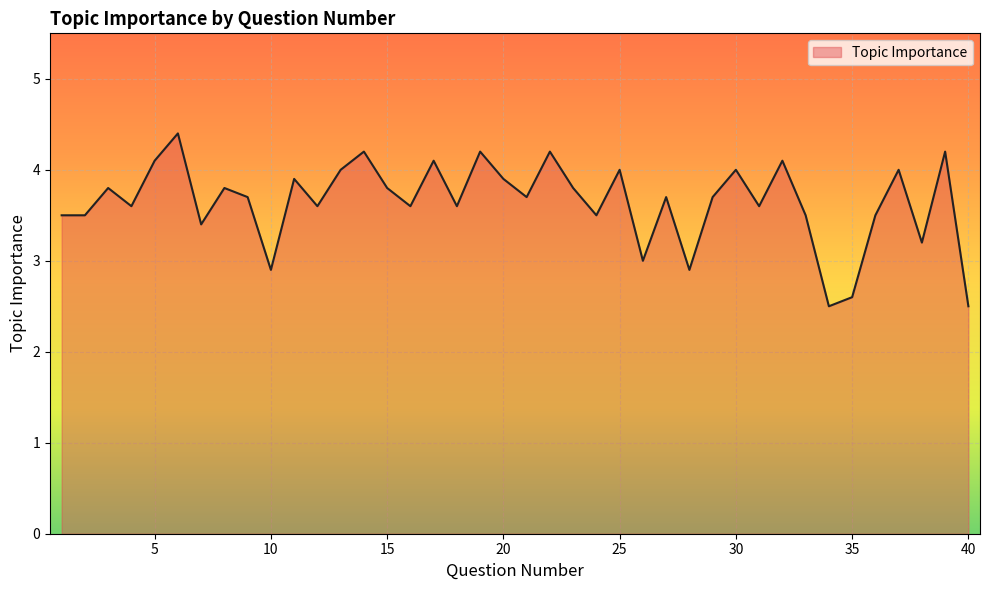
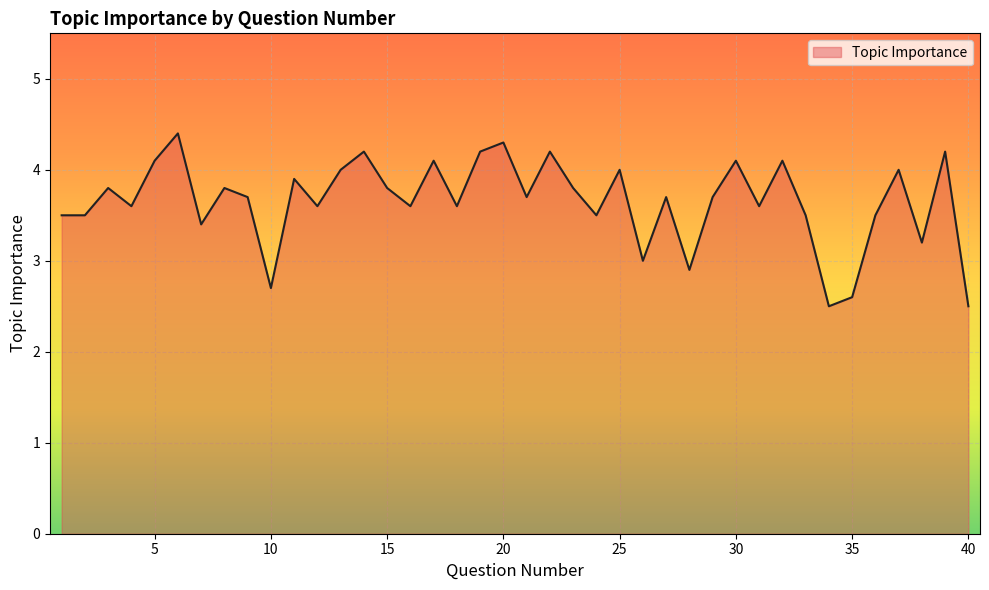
10: 2.9 -> 2.7
20: 3.9 -> 4.3
30: 4.0 -> 4.1
